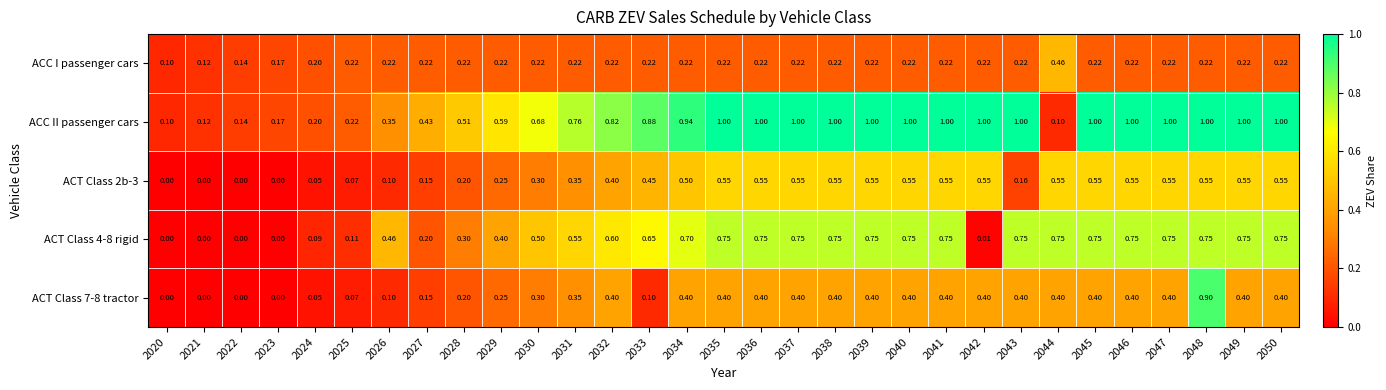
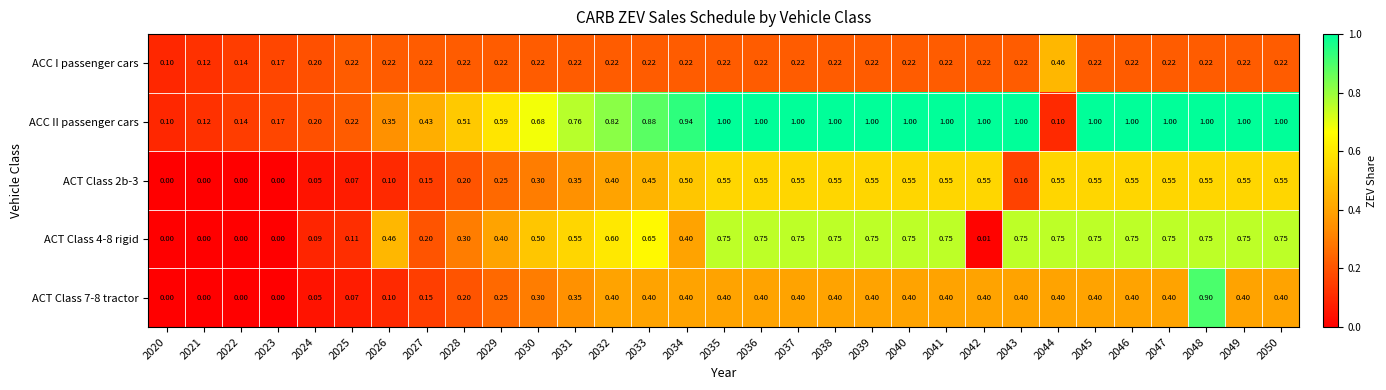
ACT Class 4-8 rigid, 2034: 0.70 -> 0.40
ACT Class 7-8 tractor, 2033: 0.10 -> 0.40
